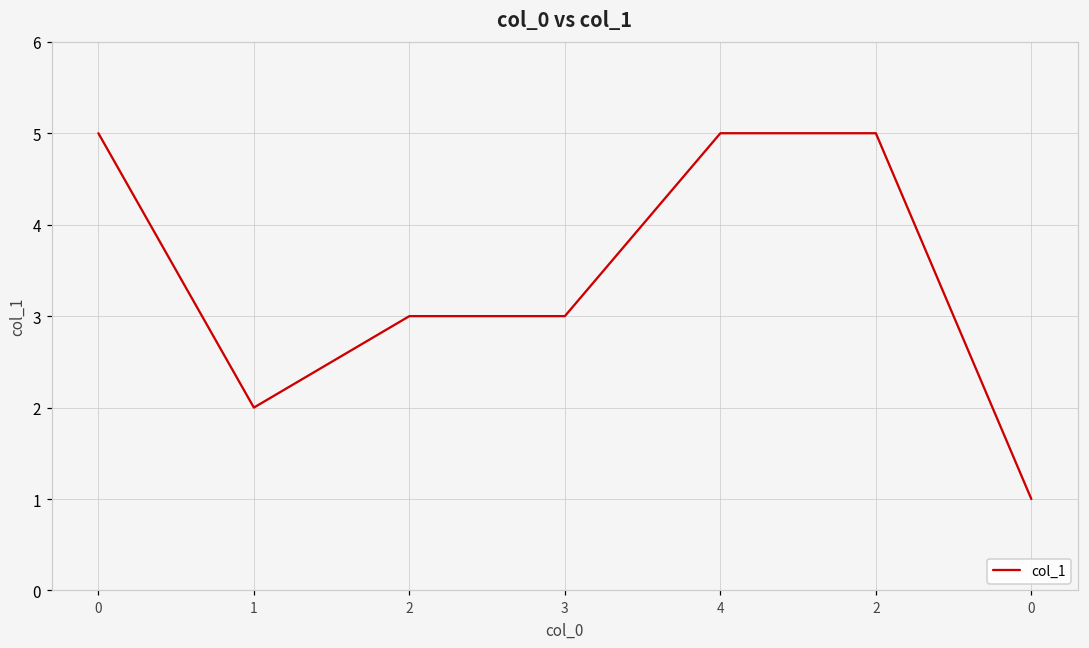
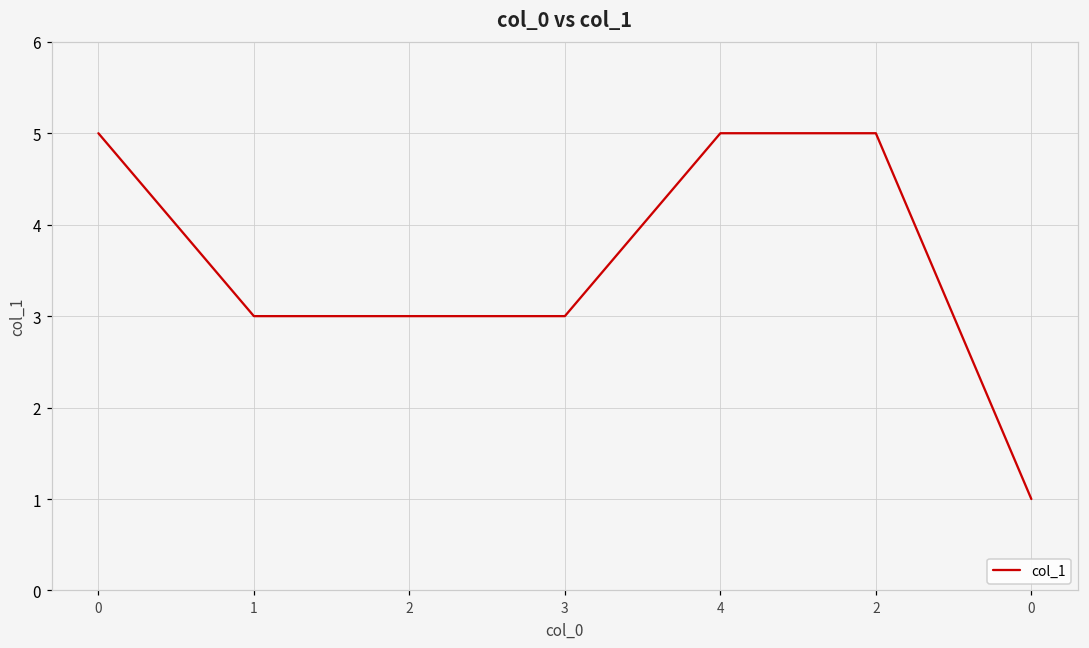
1: 2 -> 3
